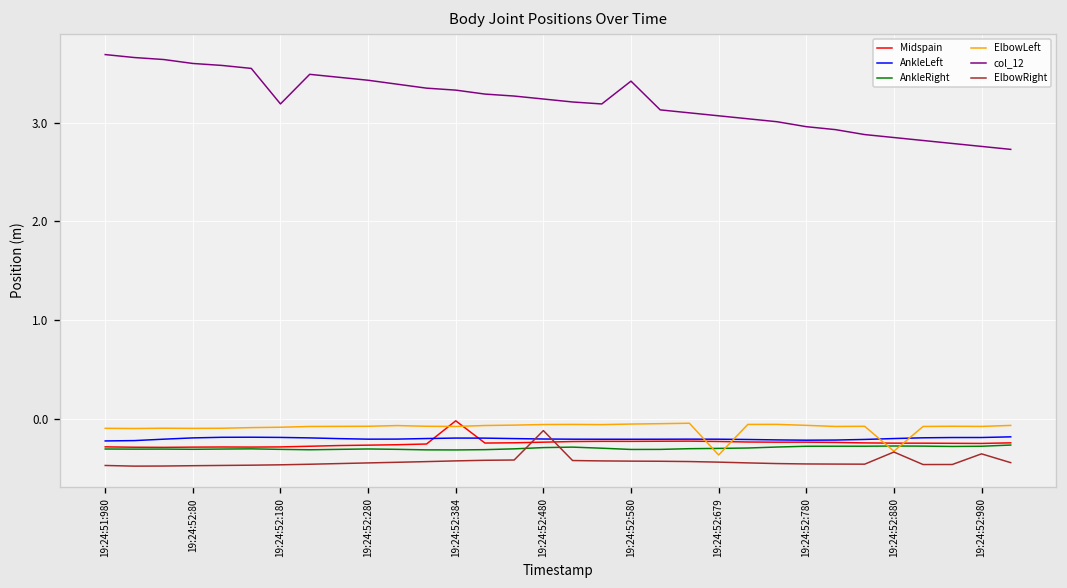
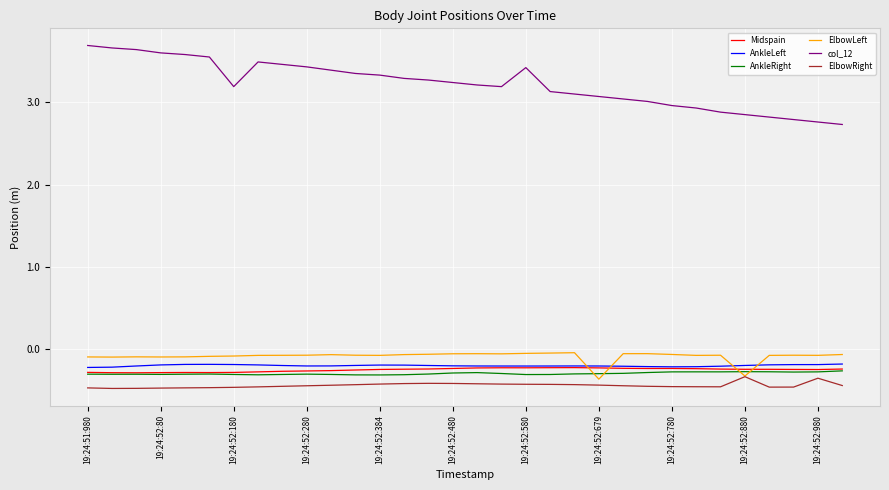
Midspain, 19:24:52:384: 0.0 -> -0.2
ElbowRight, 19:24:52:480: -0.1 -> -0.4
